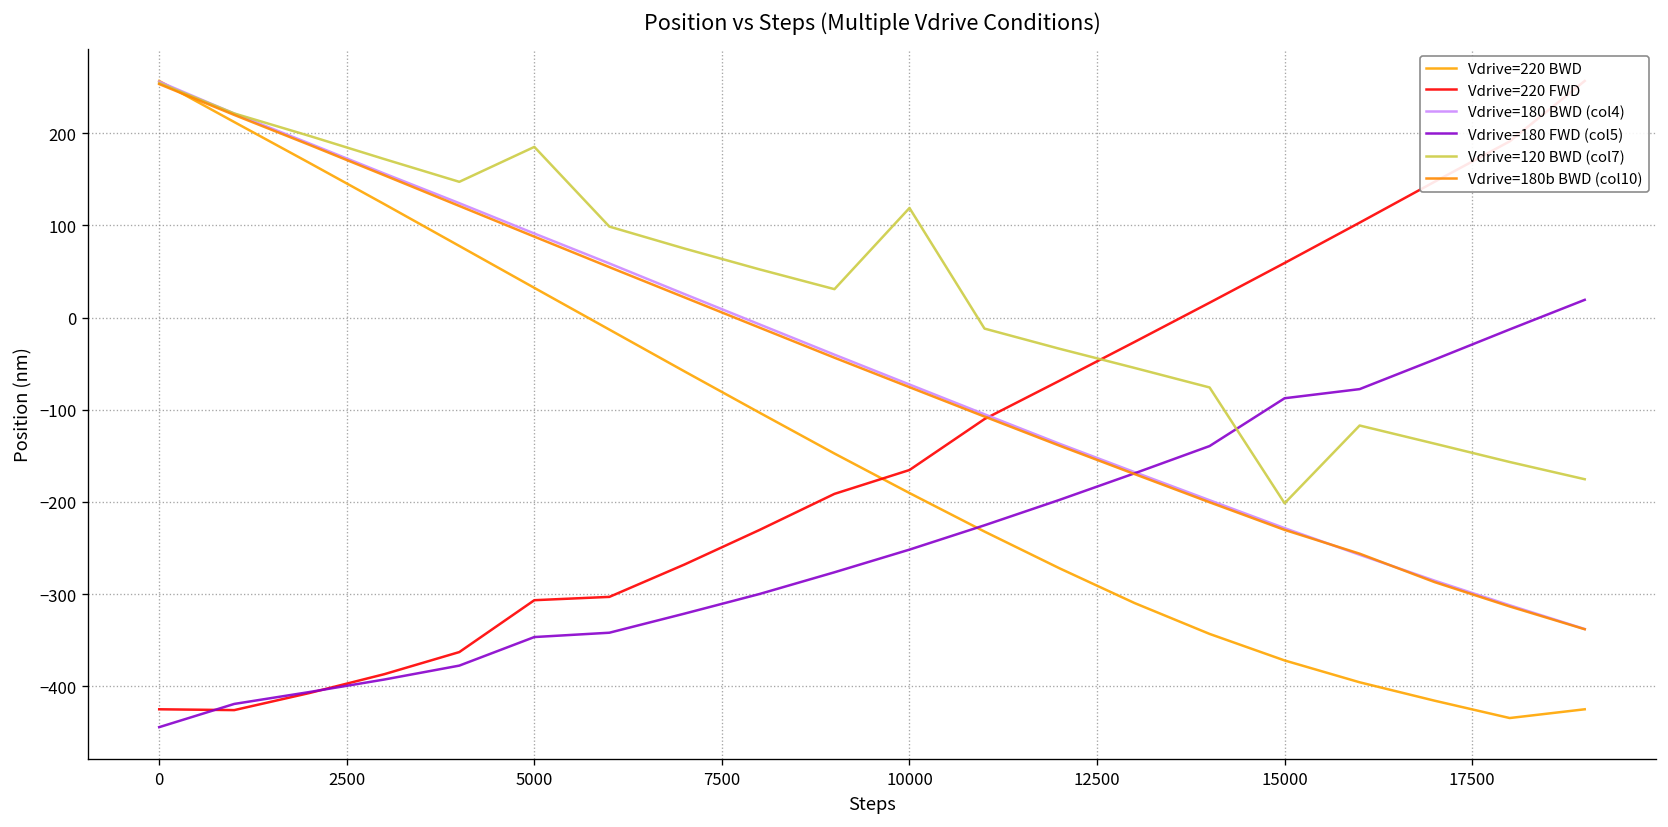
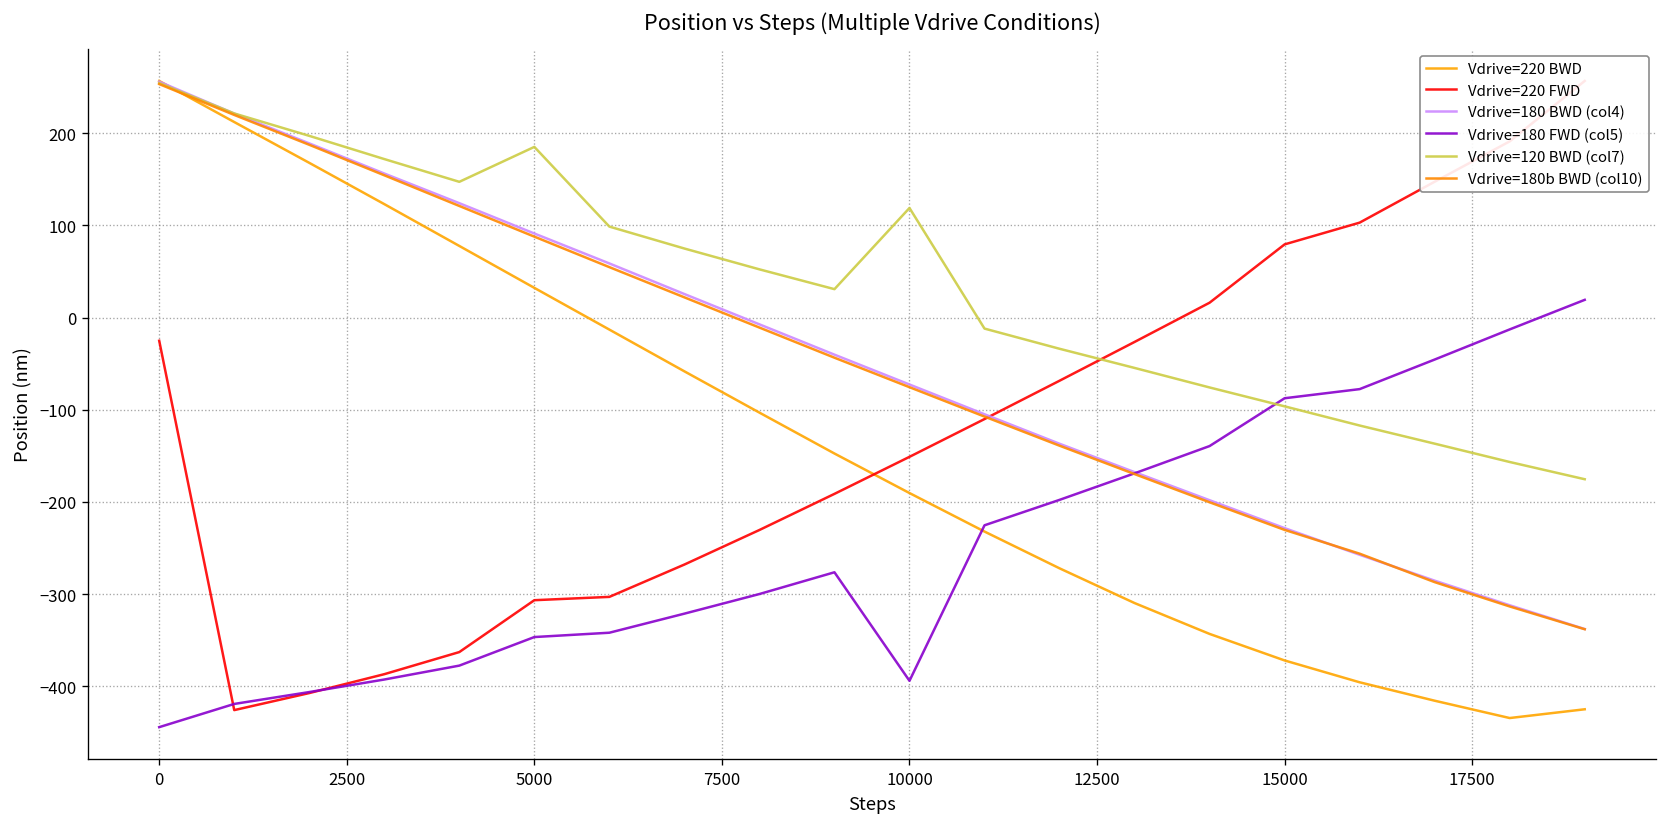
Vdrive=220 FWD, 0: -430 -> -30
Vdrive=220 FWD, 10000: -170 -> -150
Vdrive=180 FWD (col5), 10000: -250 -> -390
Vdrive=220 FWD, 15000: 60 -> 80
Vdrive=120 BWD (col7), 15000: -200 -> -100
